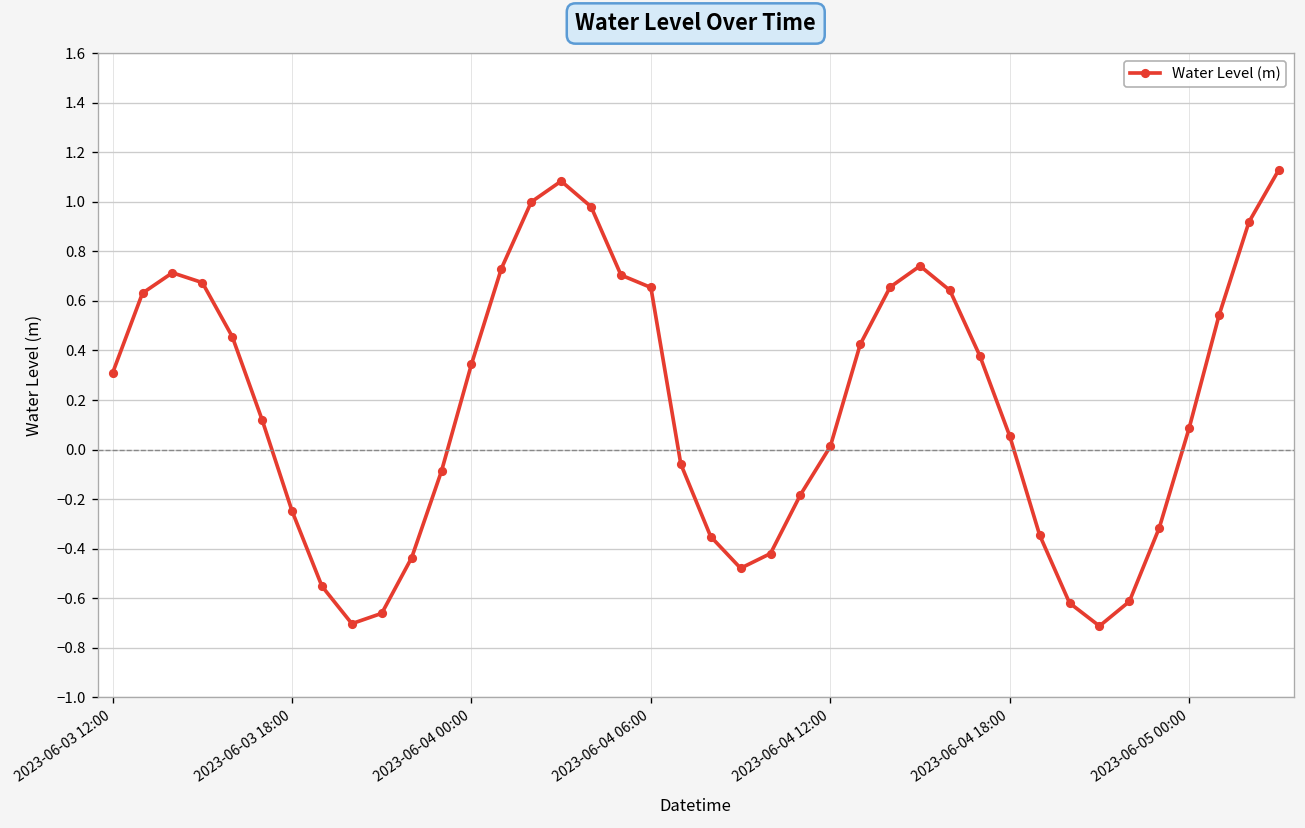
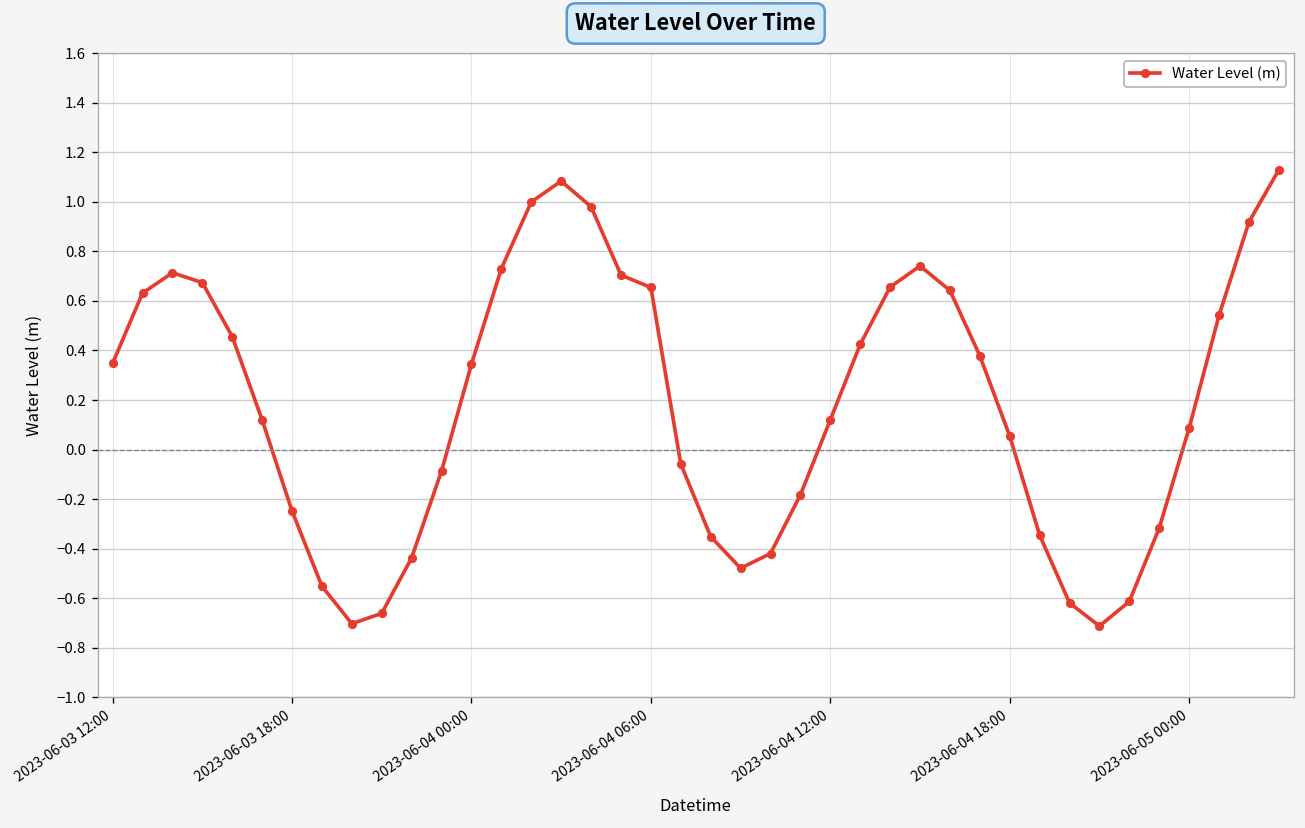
2023-06-03 12:00: 0.31 -> 0.35
2023-06-04 12:00: 0.01 -> 0.12
